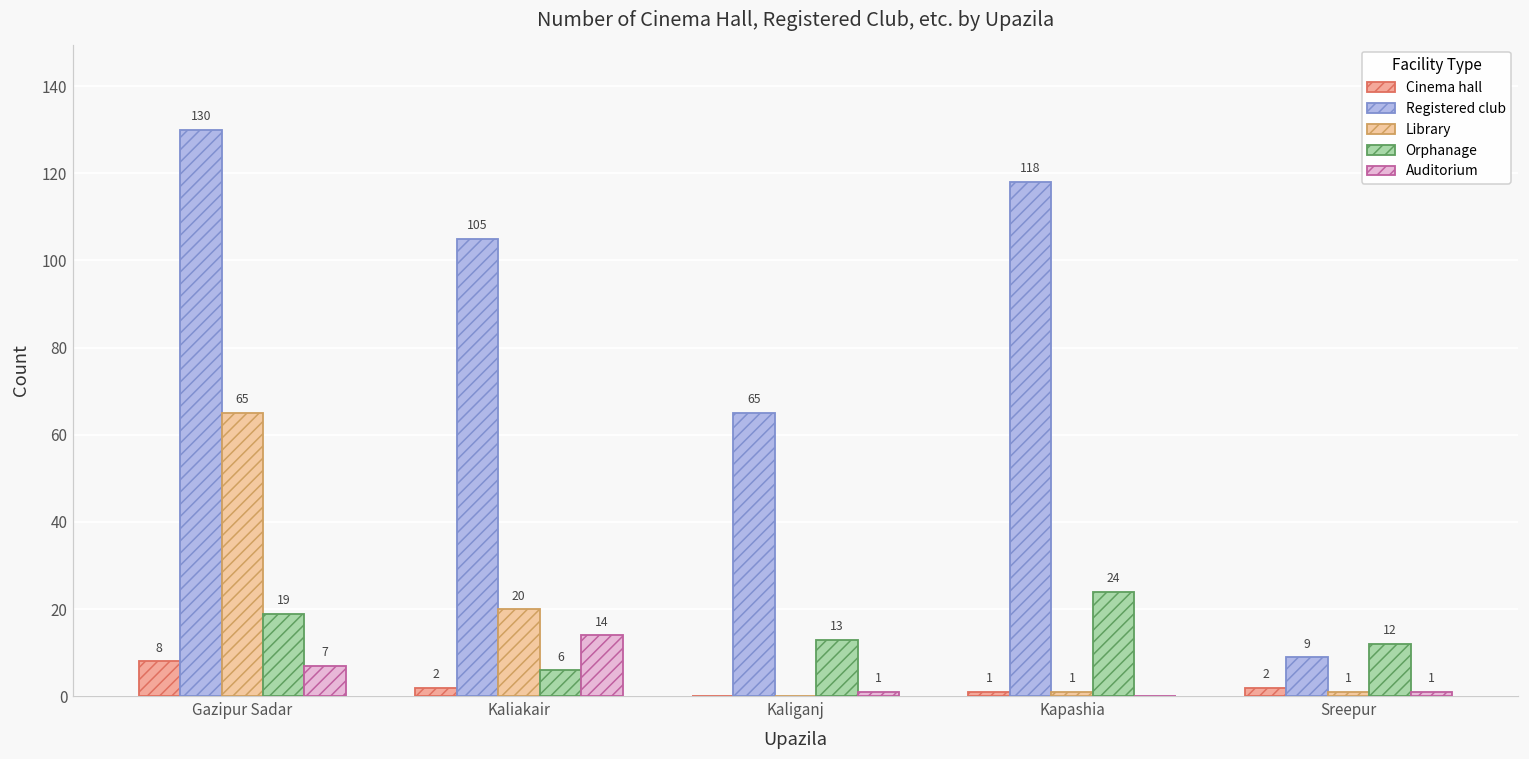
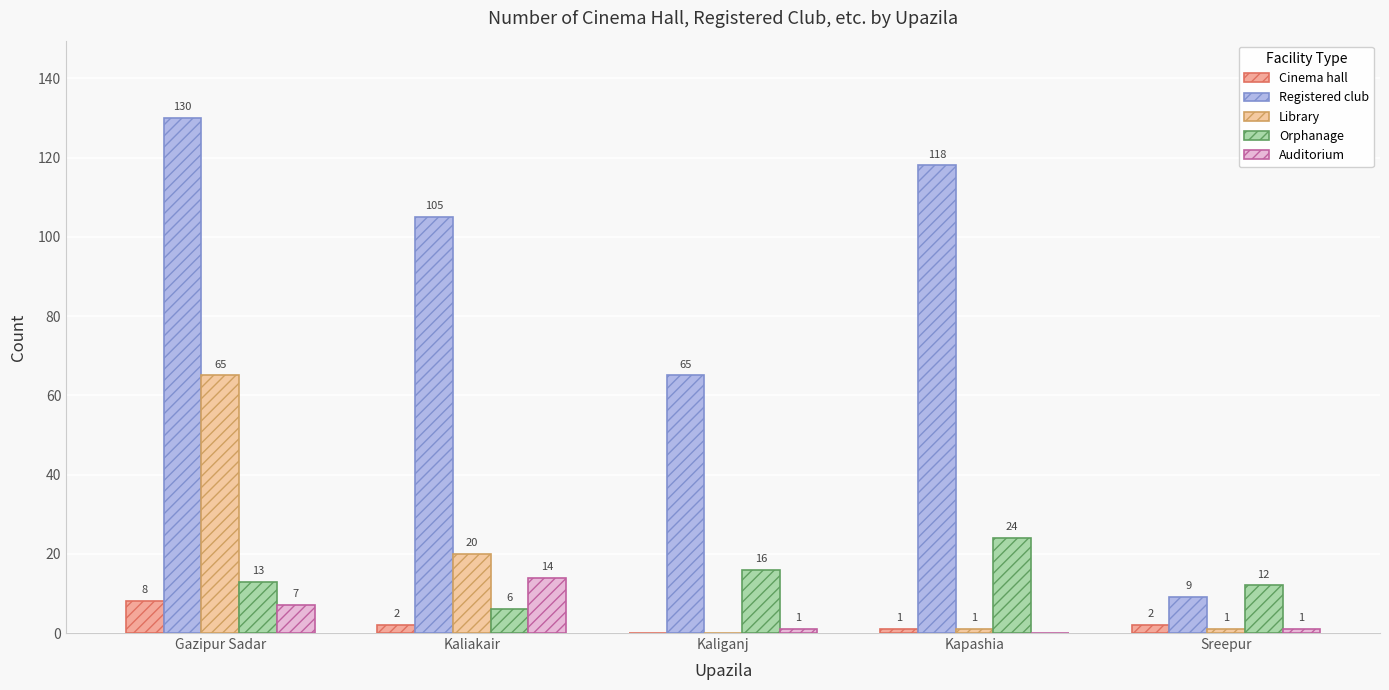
Orphanage, Gazipur Sadar: 19 -> 13
Orphanage, Kaliganj: 13 -> 16
